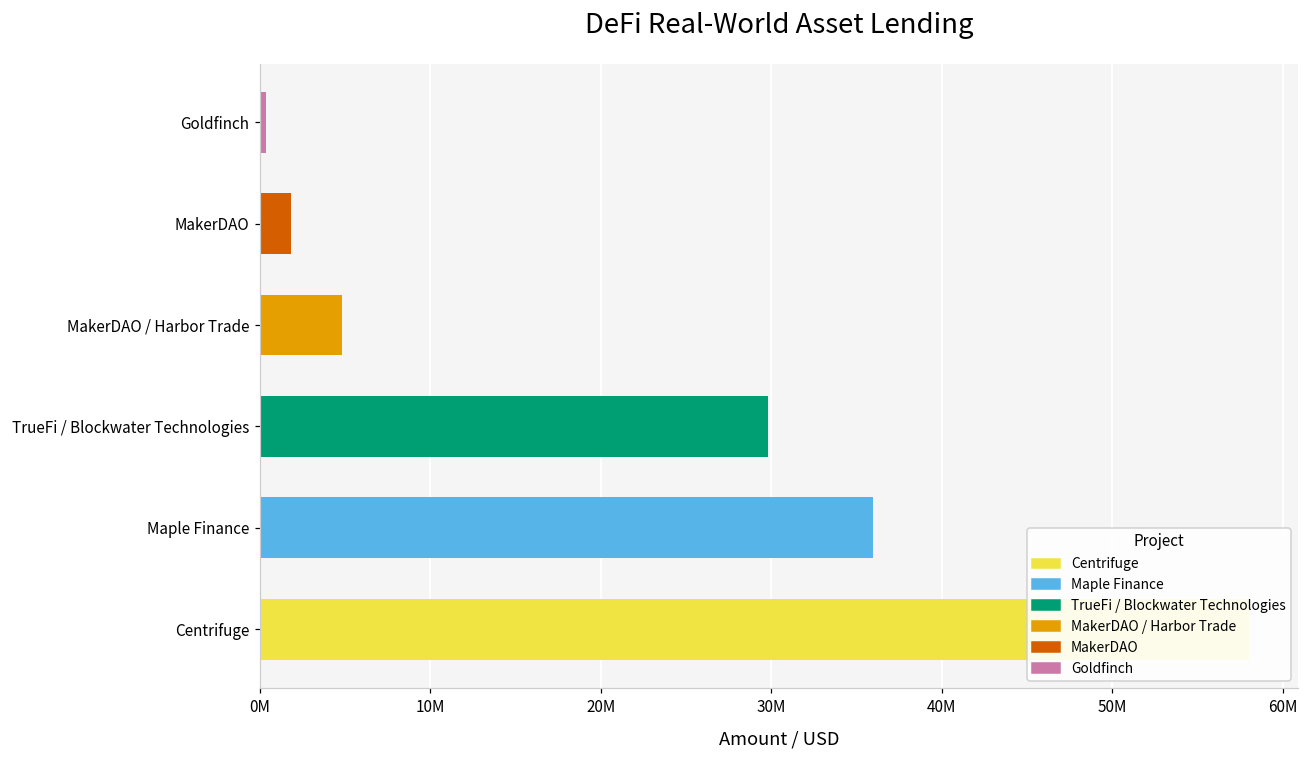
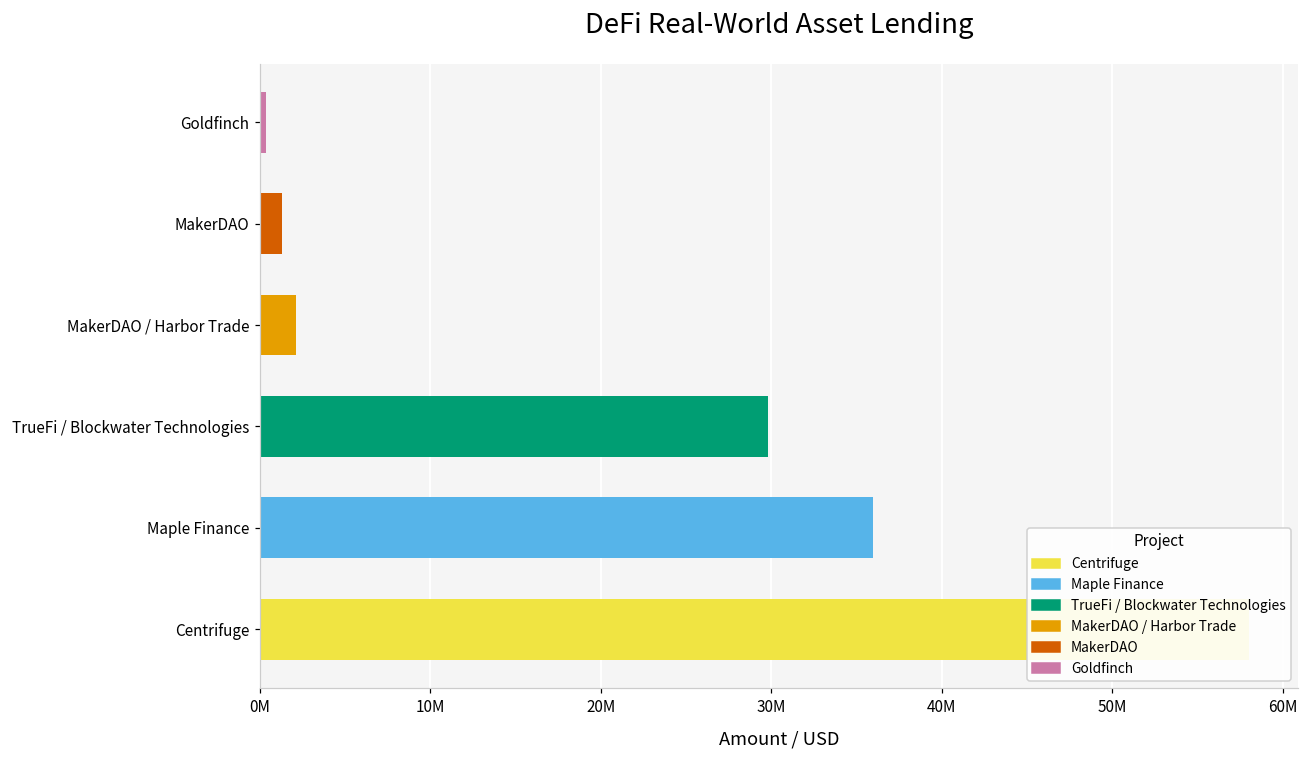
MakerDAO: 1800000 -> 1300000
MakerDAO / Harbor Trade: 4800000 -> 2100000
